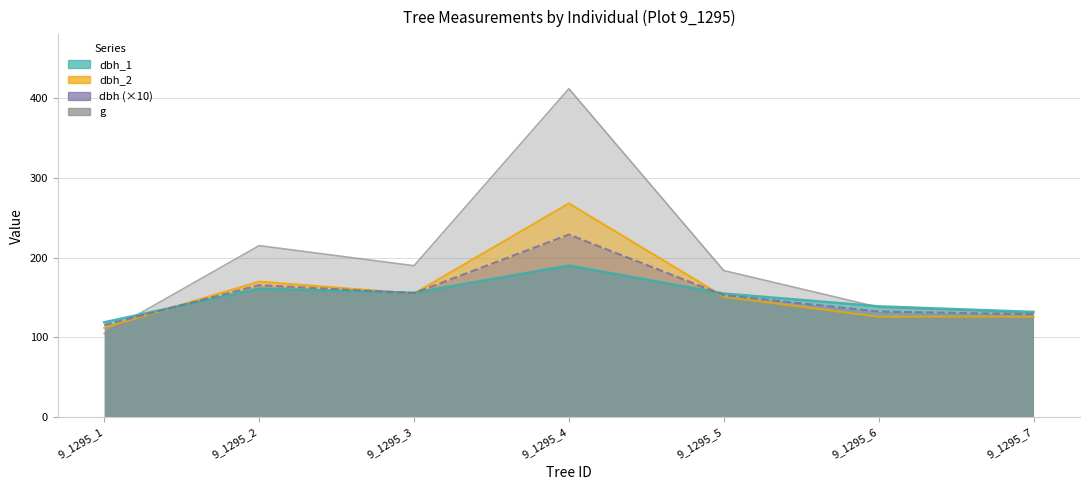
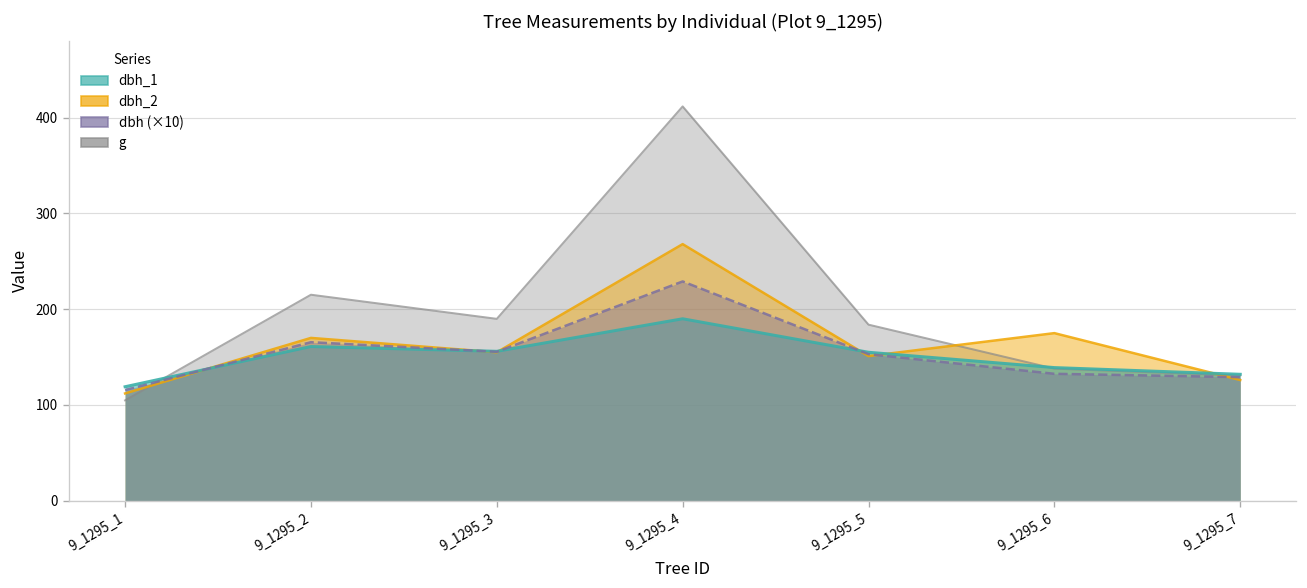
dbh_2, 9_1295_6: 130 -> 180
